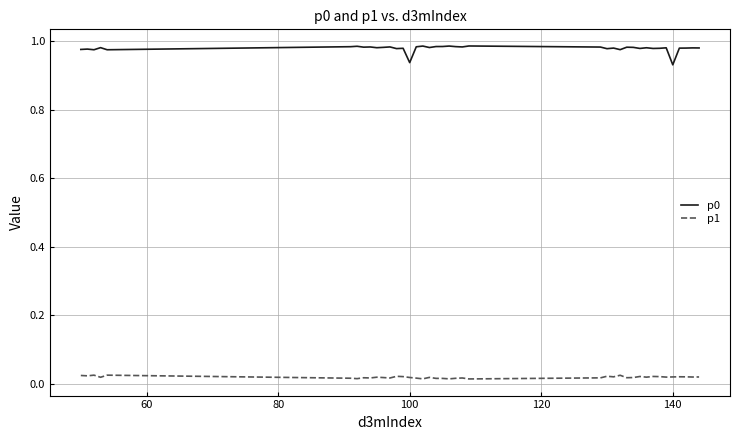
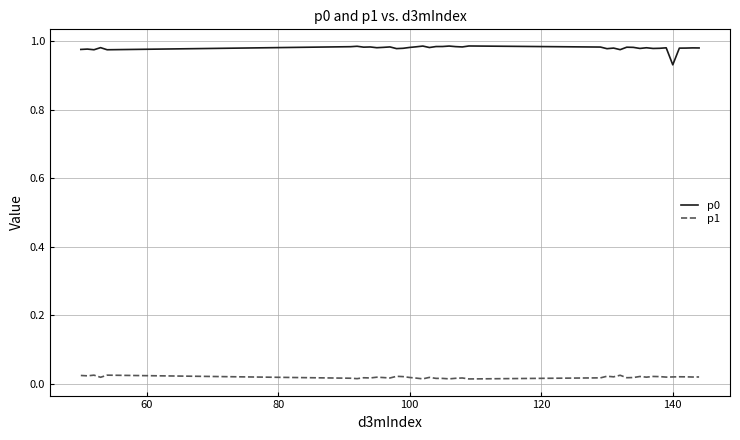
p0, 100: 0.94 -> 0.98
